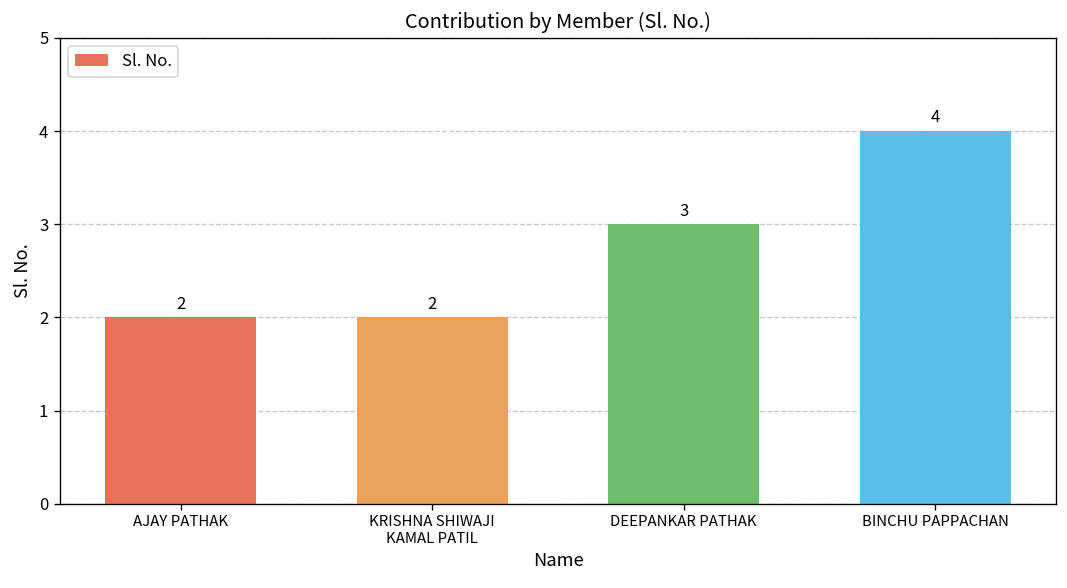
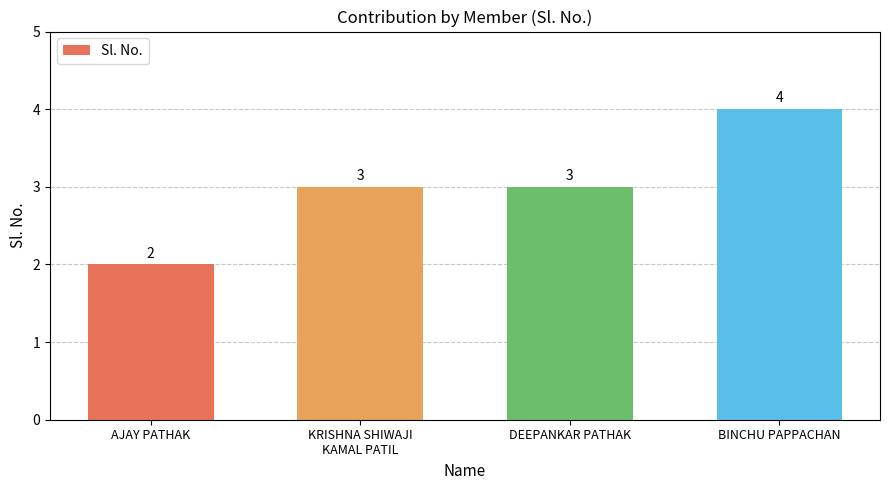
KRISHNA SHIWAJI KAMAL PATIL: 2 -> 3
